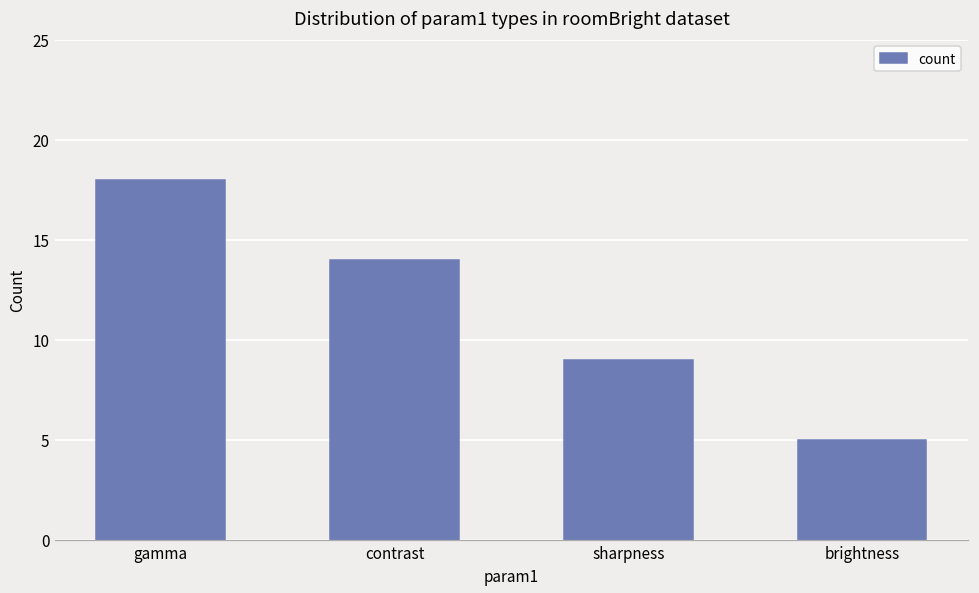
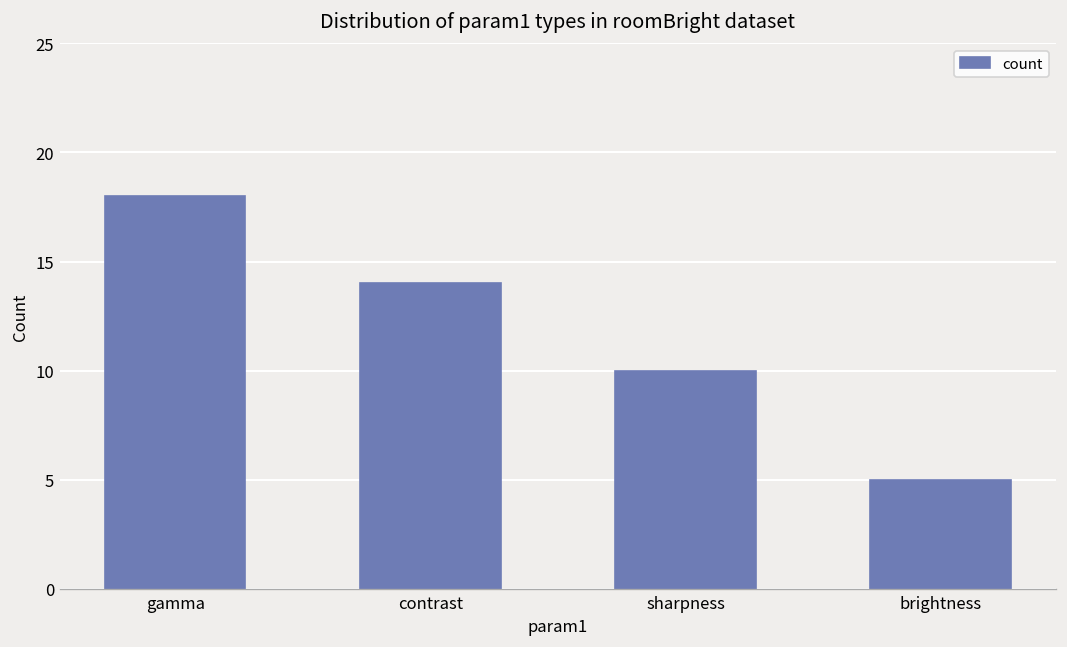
sharpness: 9 -> 10
